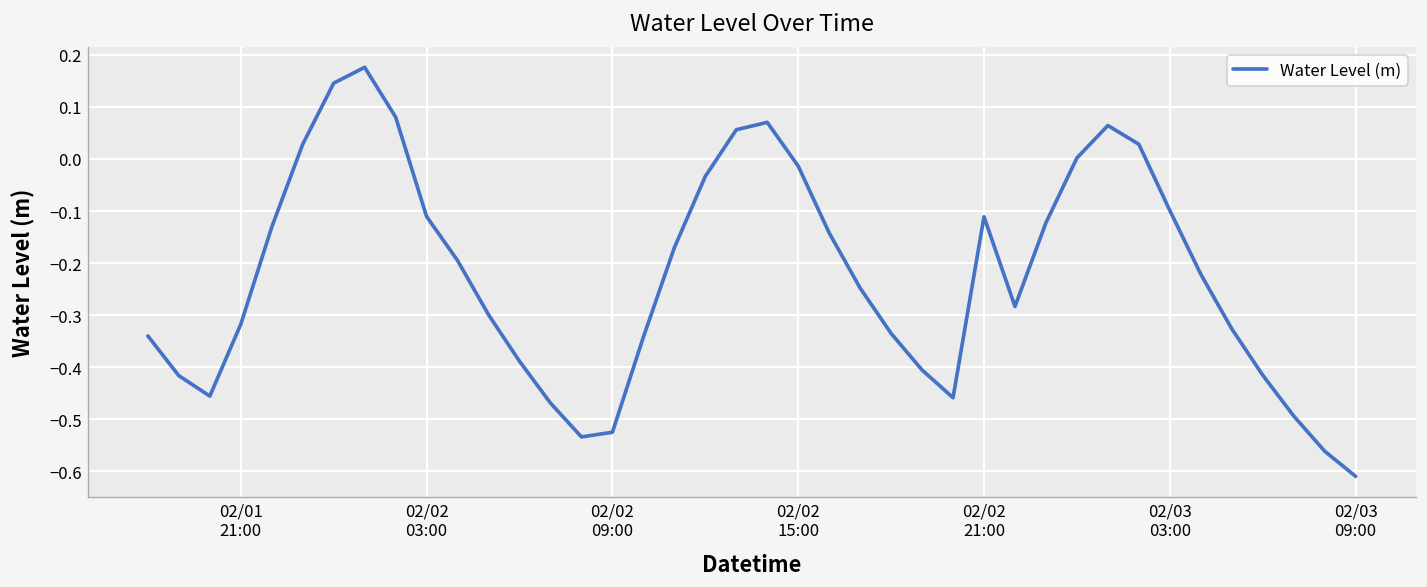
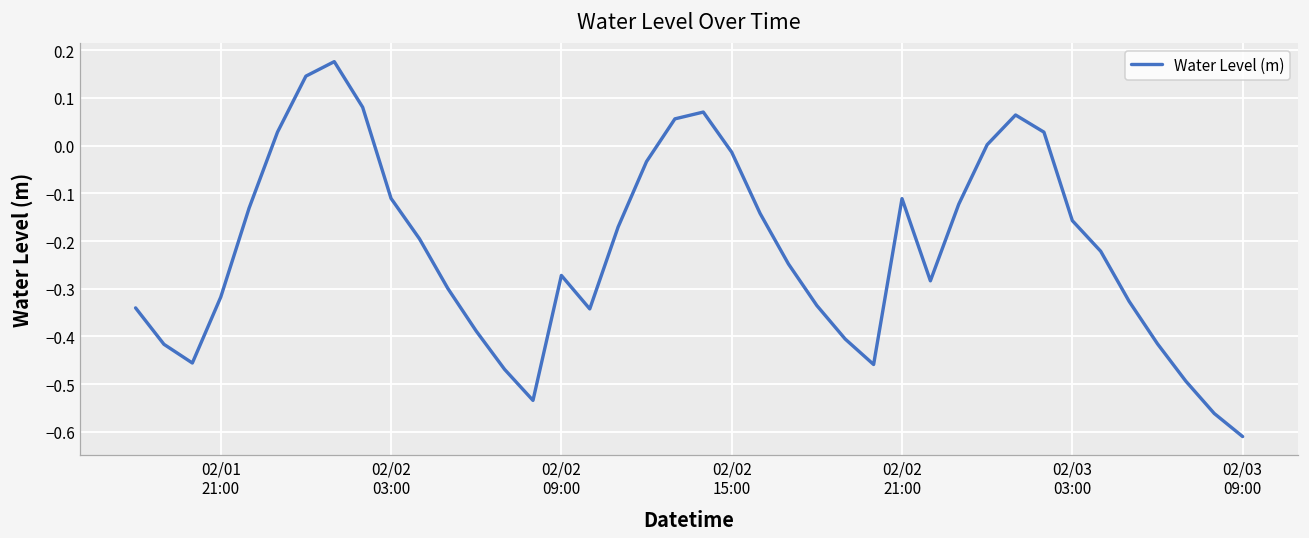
02/02 09:00: -0.53 -> -0.27
02/03 03:00: -0.10 -> -0.16
